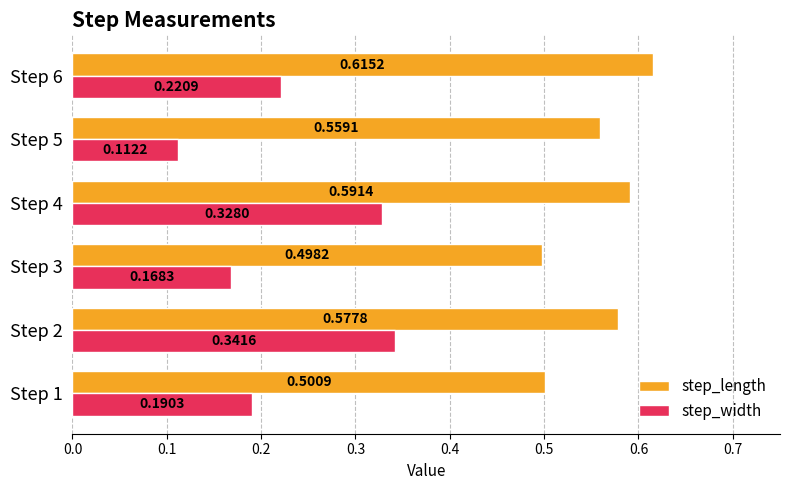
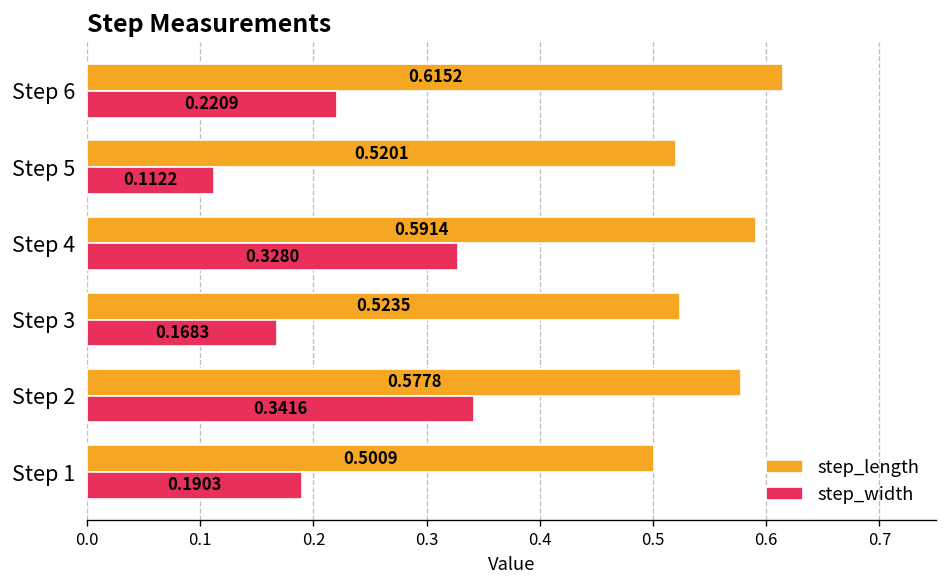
step_length, Step 5: 0.5591 -> 0.5201
step_length, Step 3: 0.4982 -> 0.5235
